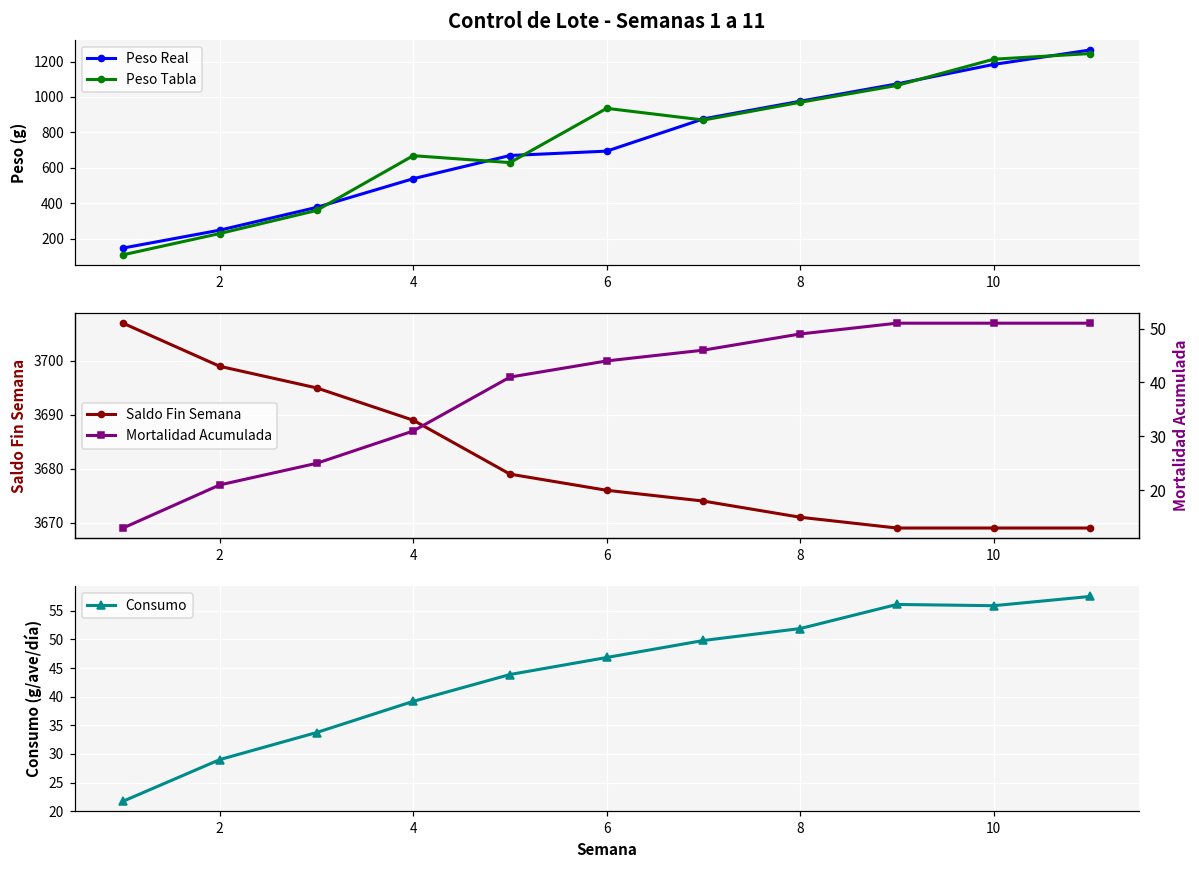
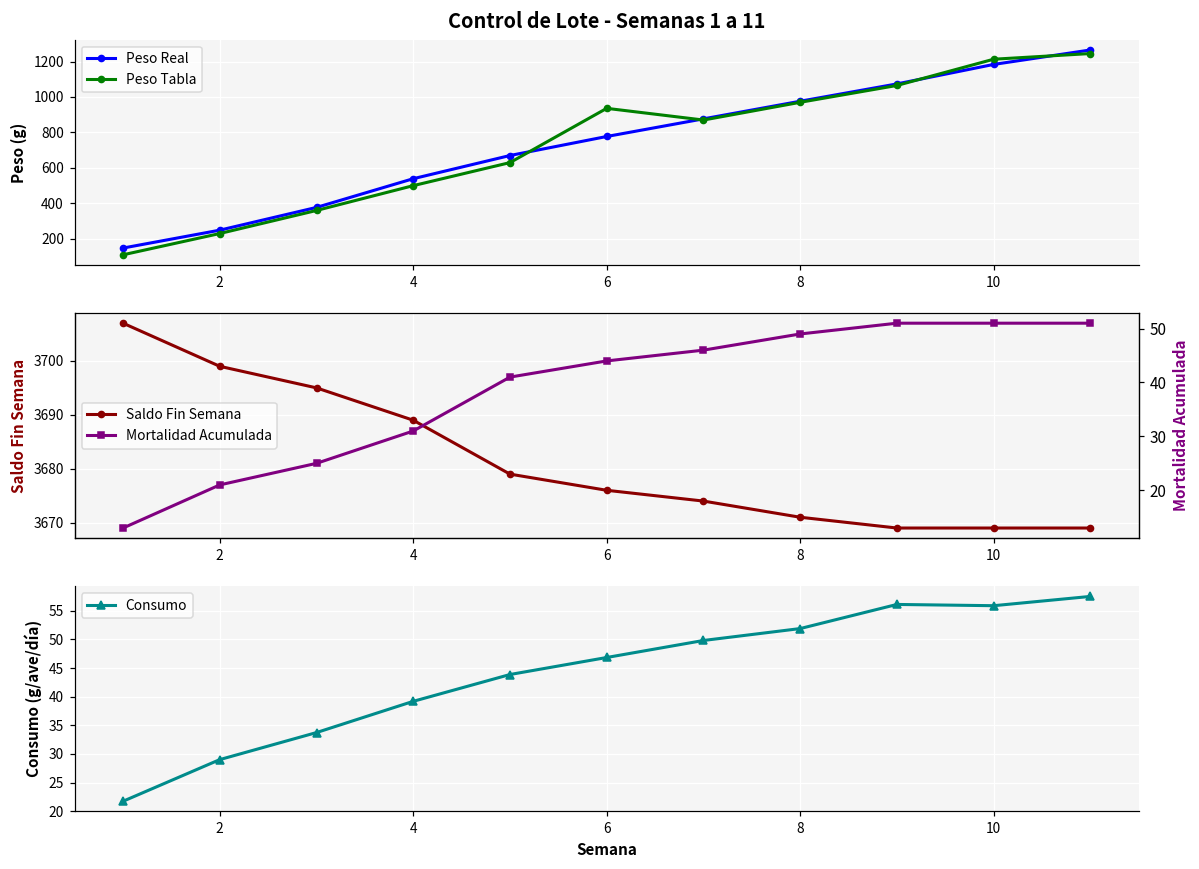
Control de Lote - Semanas 1 a 11, Peso Tabla, 4: 670 -> 500
Control de Lote - Semanas 1 a 11, Peso Real, 6: 690 -> 780
